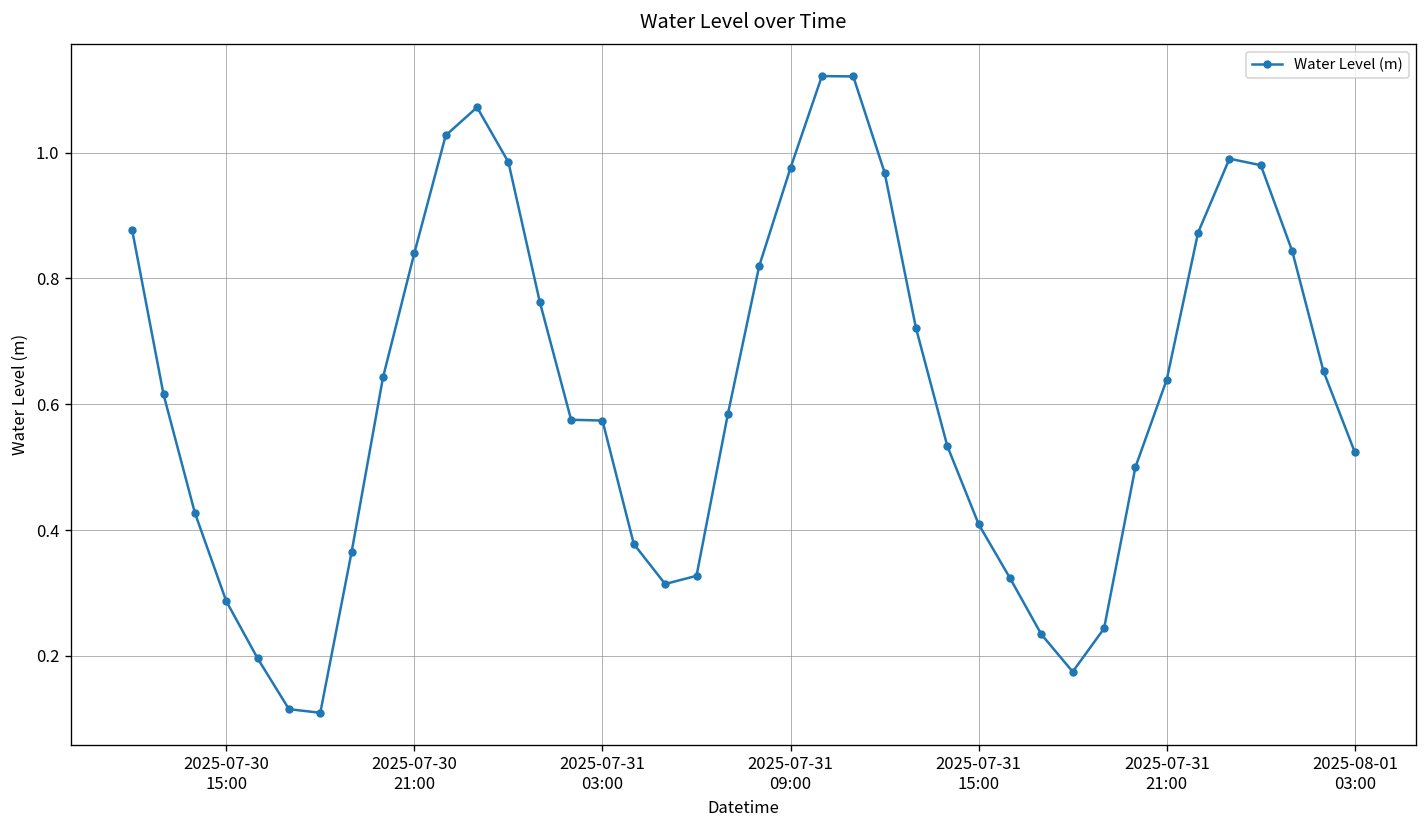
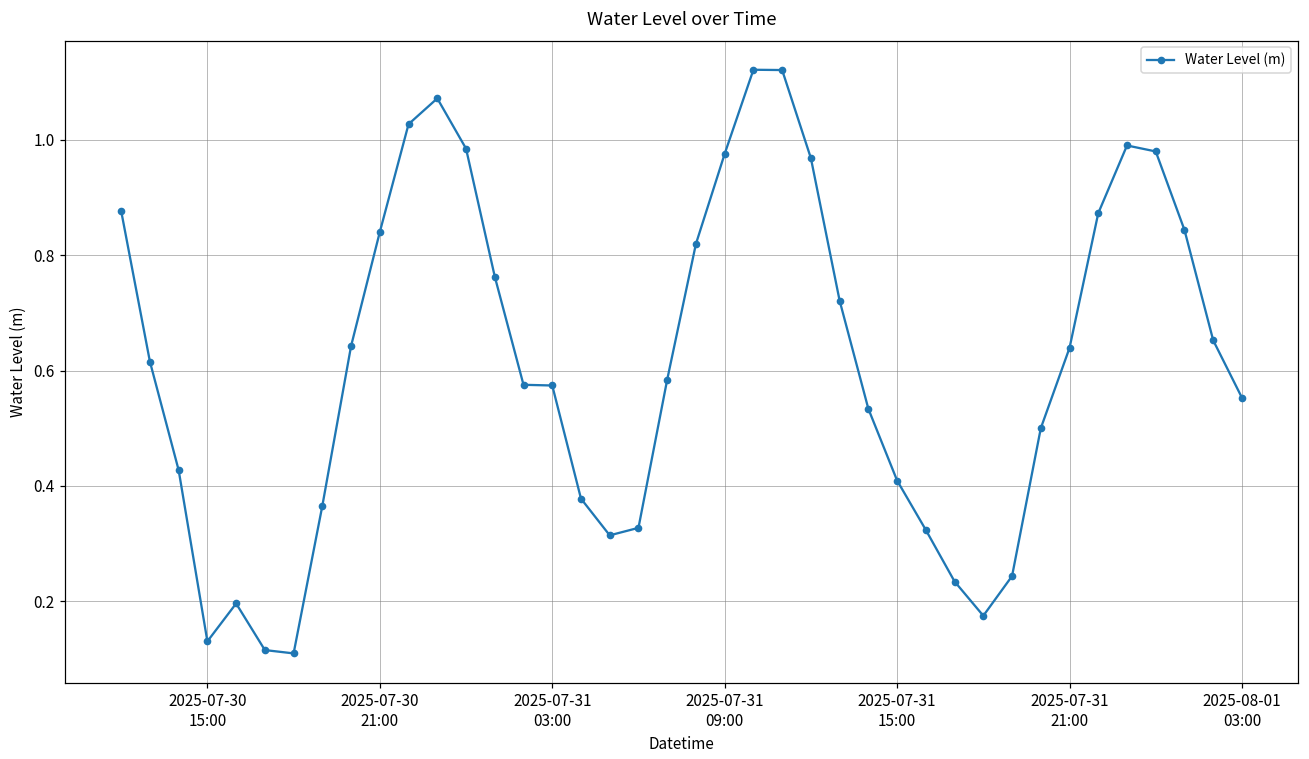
2025-07-30 15:00: 0.29 -> 0.13
2025-08-01 03:00: 0.52 -> 0.55
